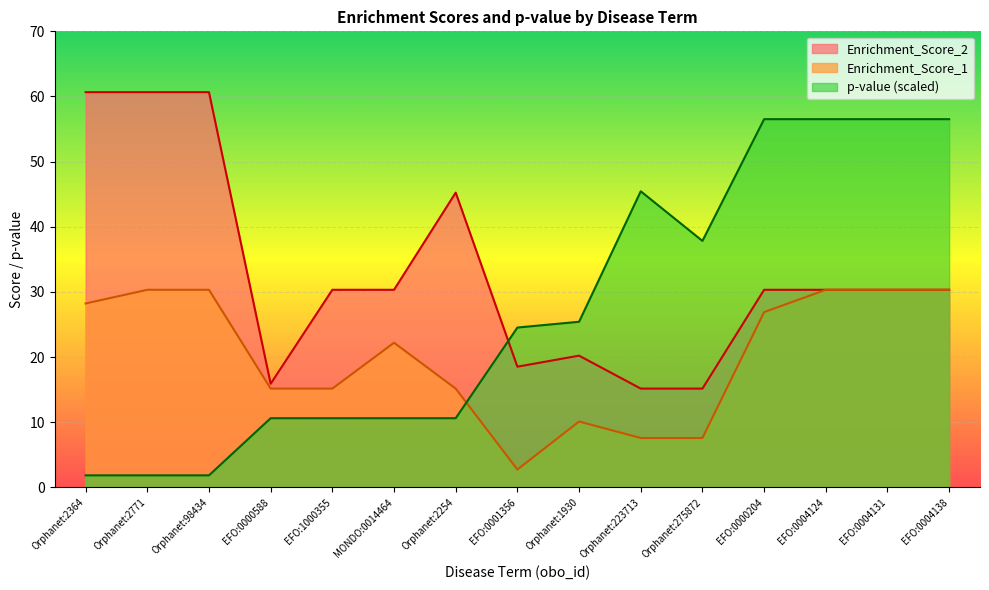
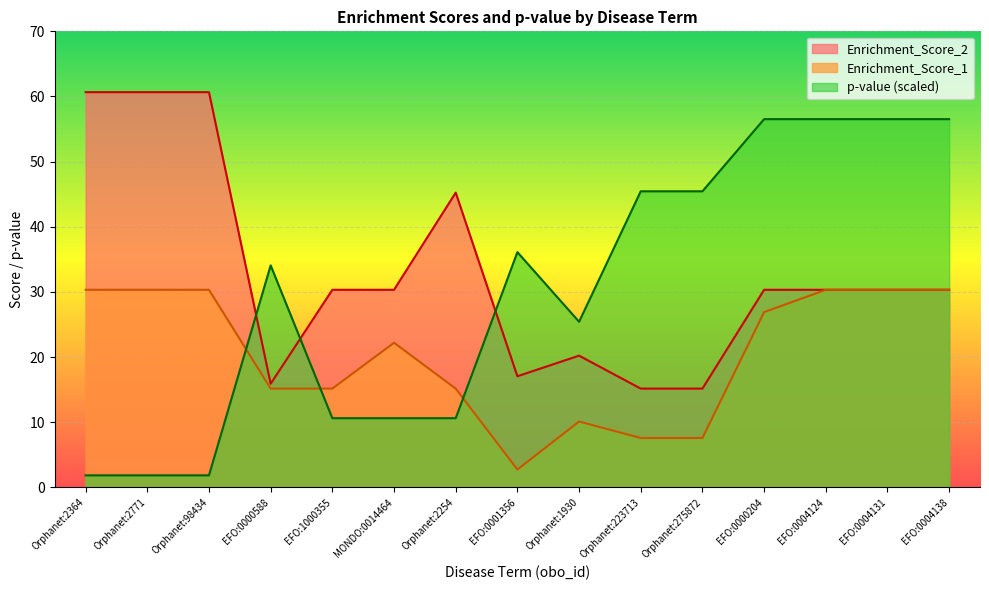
Enrichment_Score_1, Orphanet:2364: 28 -> 30
p-value (scaled), EFO:0000588: 11 -> 34
Enrichment_Score_2, EFO:0001356: 19 -> 17
p-value (scaled), EFO:0001356: 25 -> 36
p-value (scaled), Orphanet:275872: 38 -> 45
